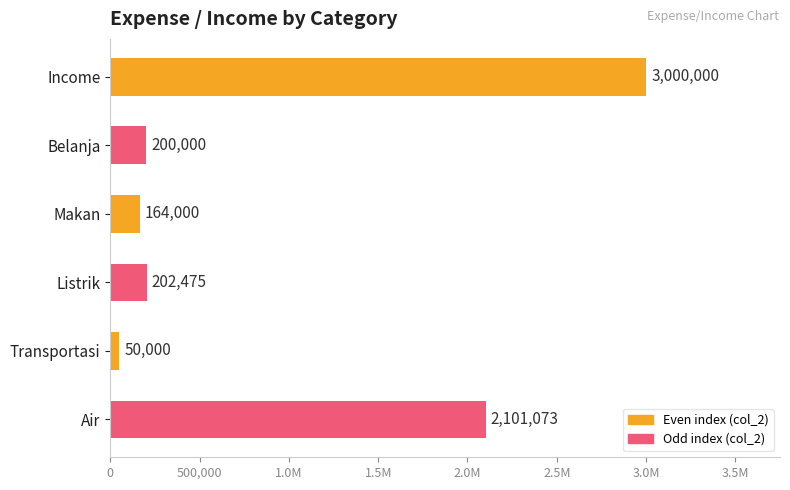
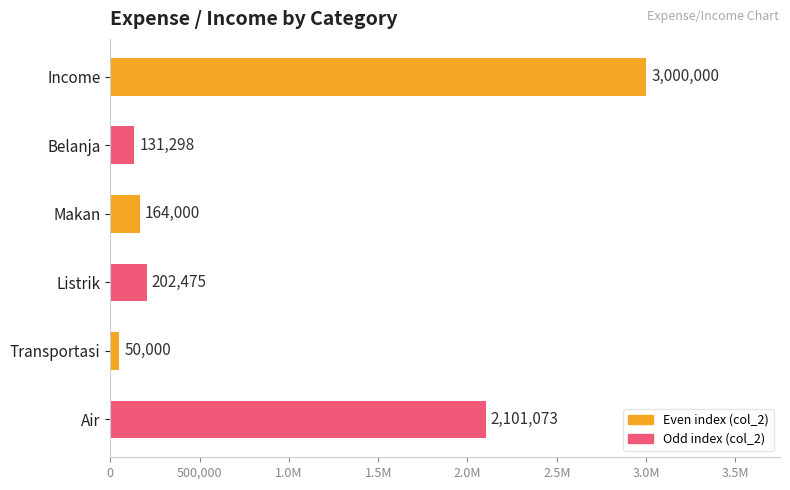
Belanja: 200,000 -> 131,298
